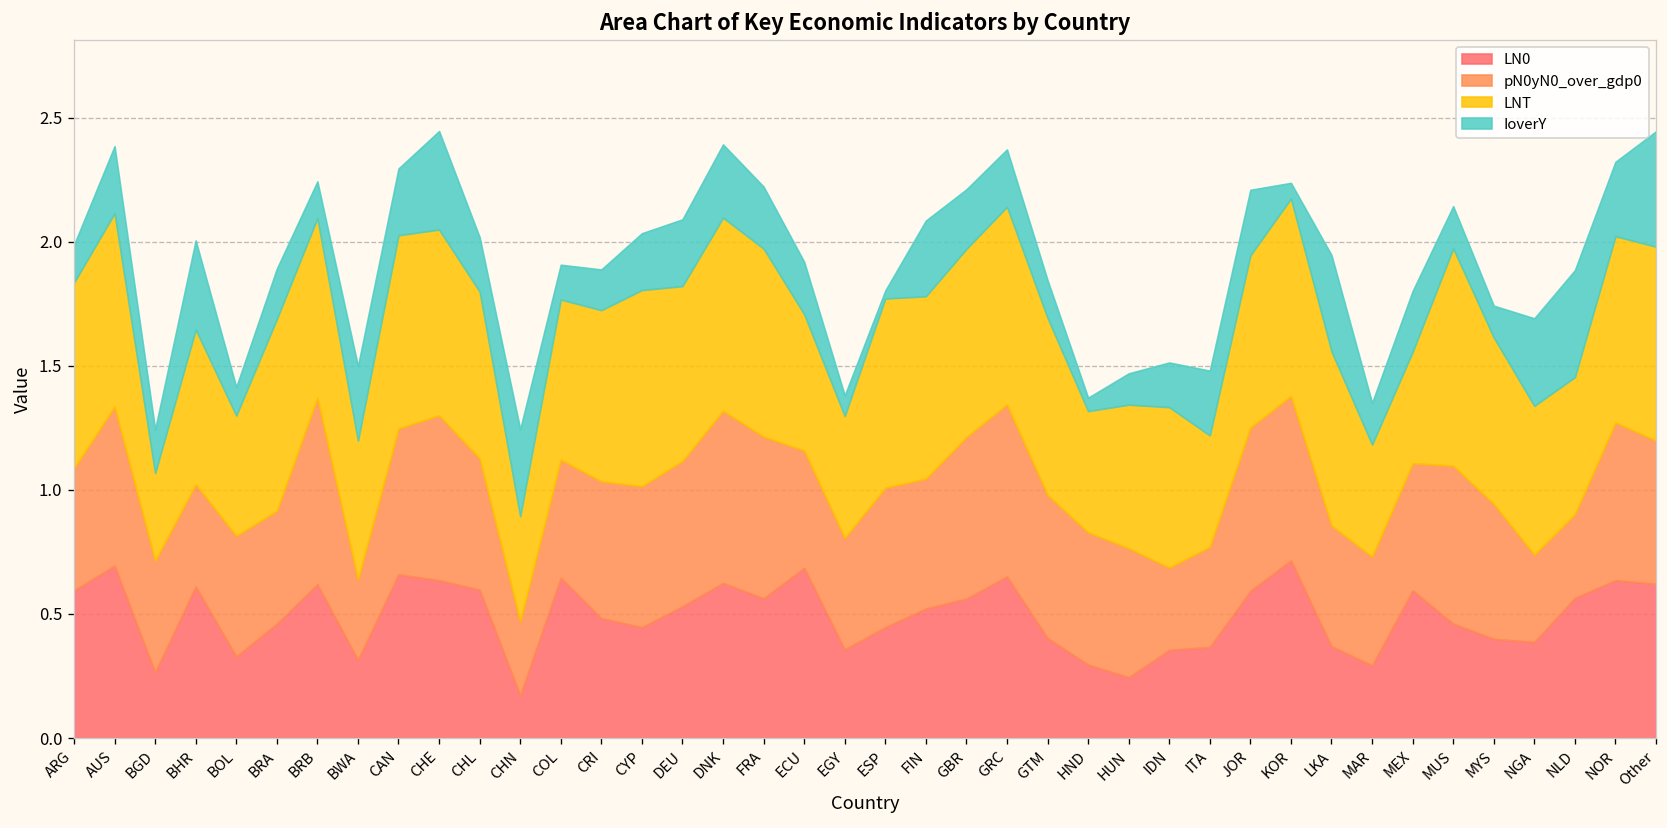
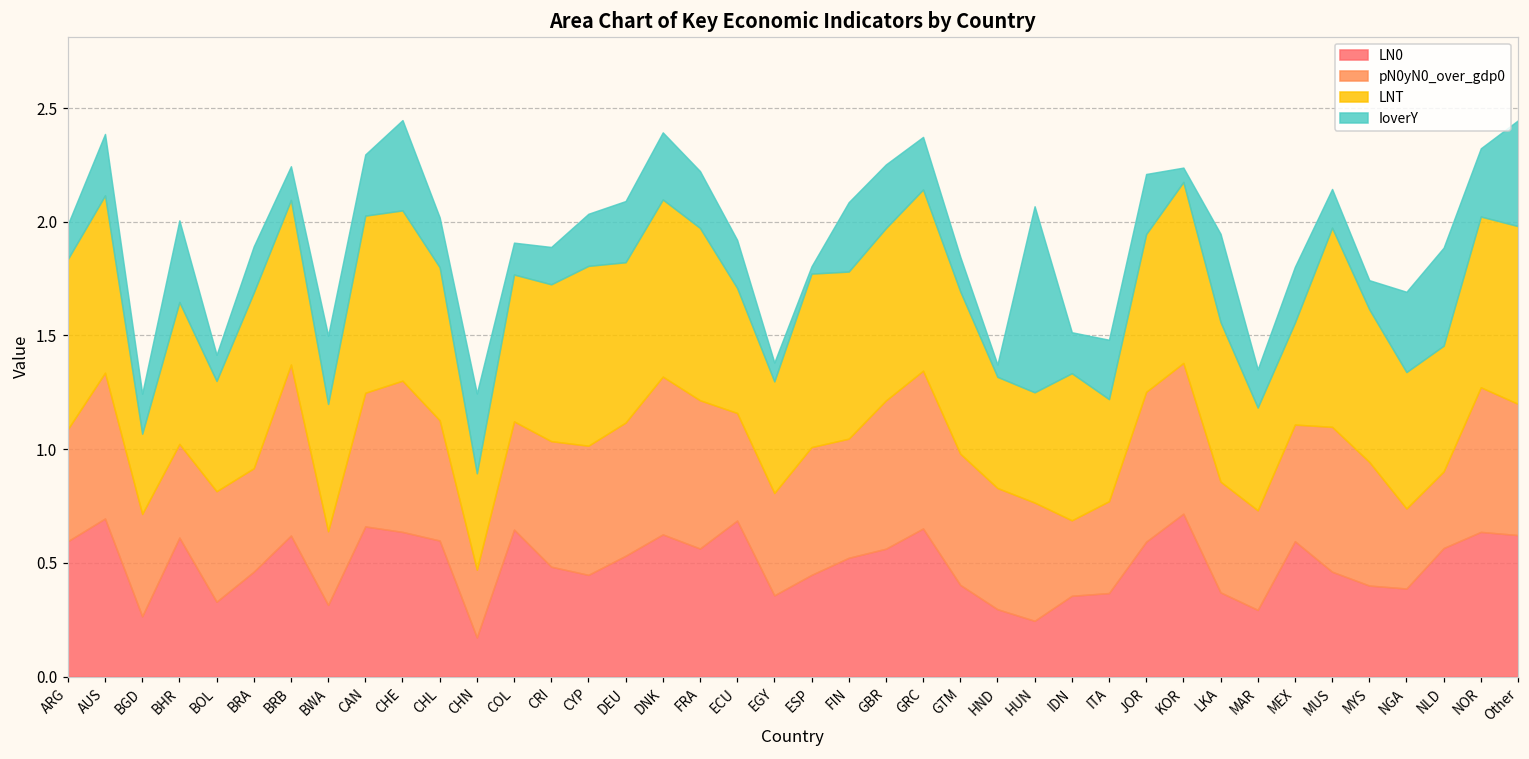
IoverY, GBR: 0.24 -> 0.28
LNT, HUN: 0.58 -> 0.49
IoverY, HUN: 0.13 -> 0.82
